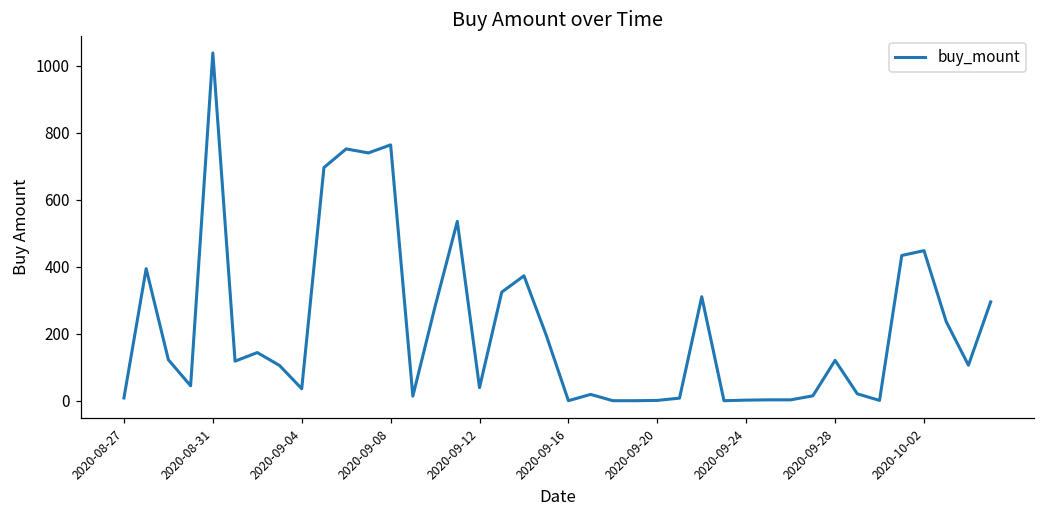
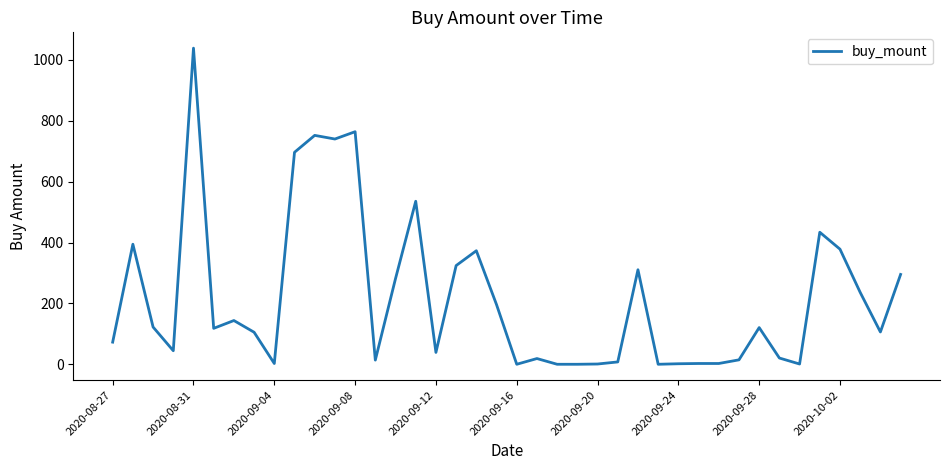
2020-08-27: 10 -> 70
2020-09-04: 40 -> 0
2020-10-02: 450 -> 380
